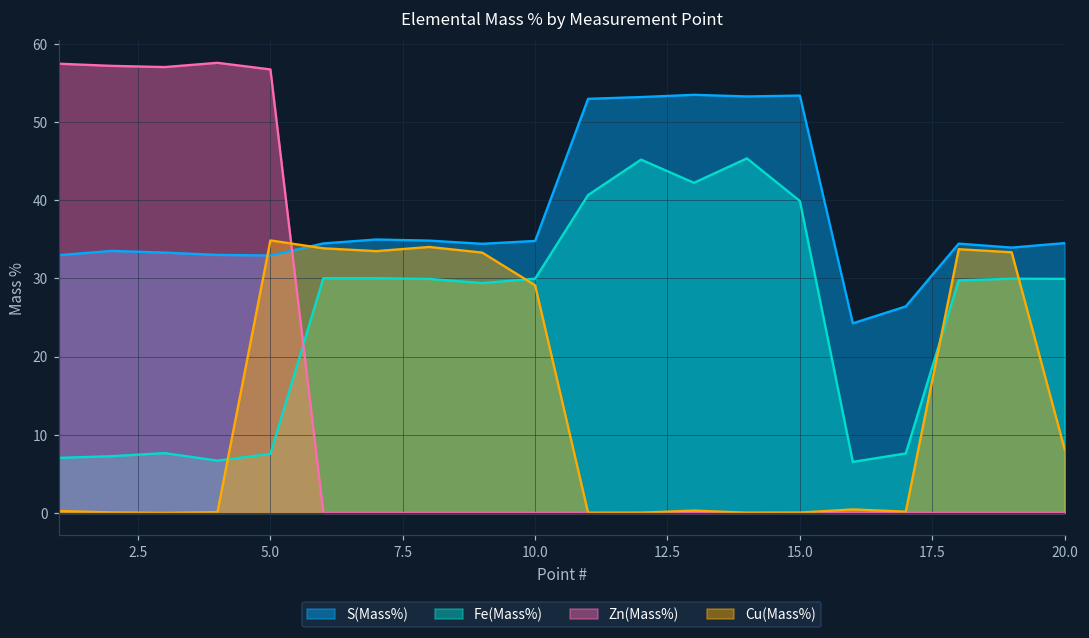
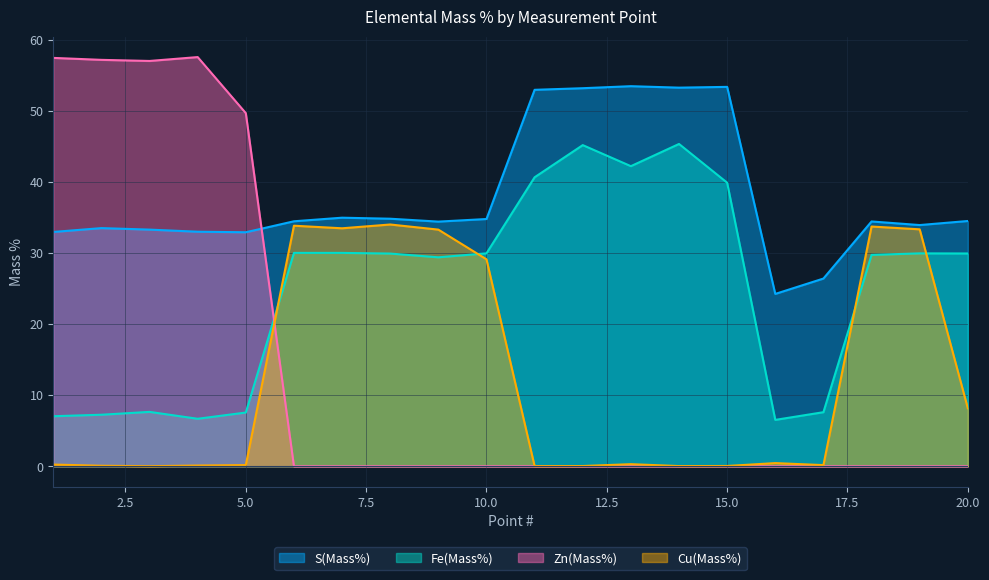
Zn(Mass%), 5.0: 57 -> 50
Cu(Mass%), 5.0: 35 -> 0
